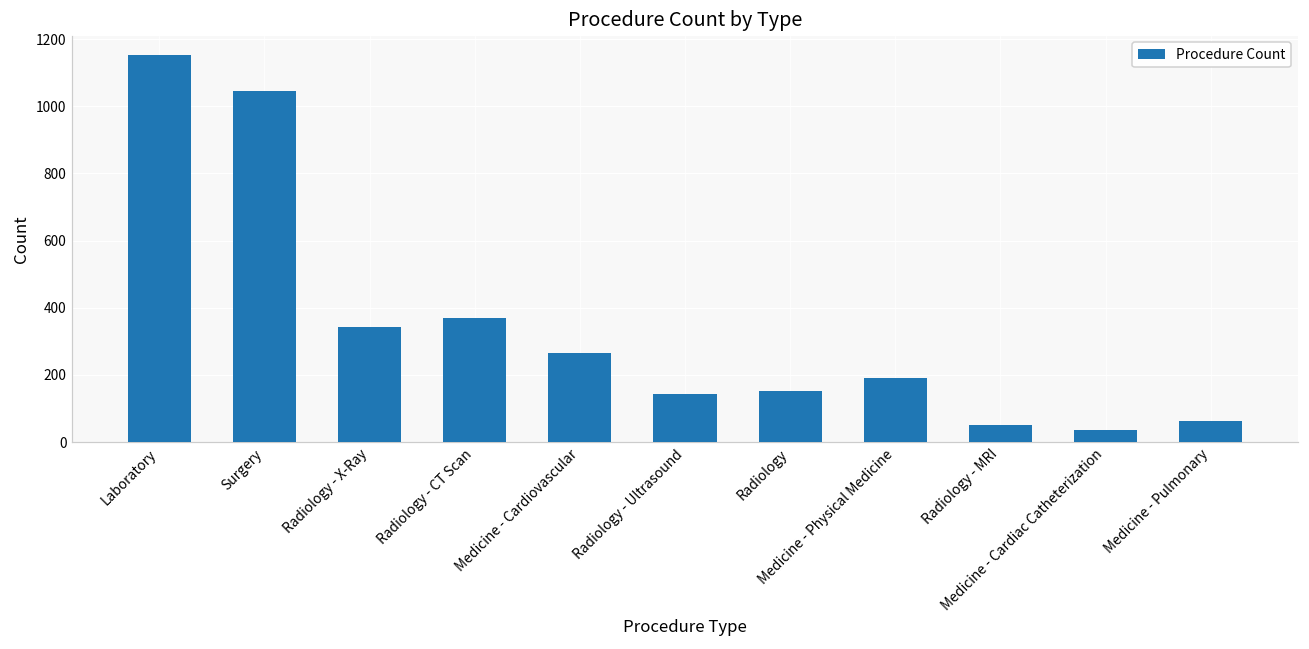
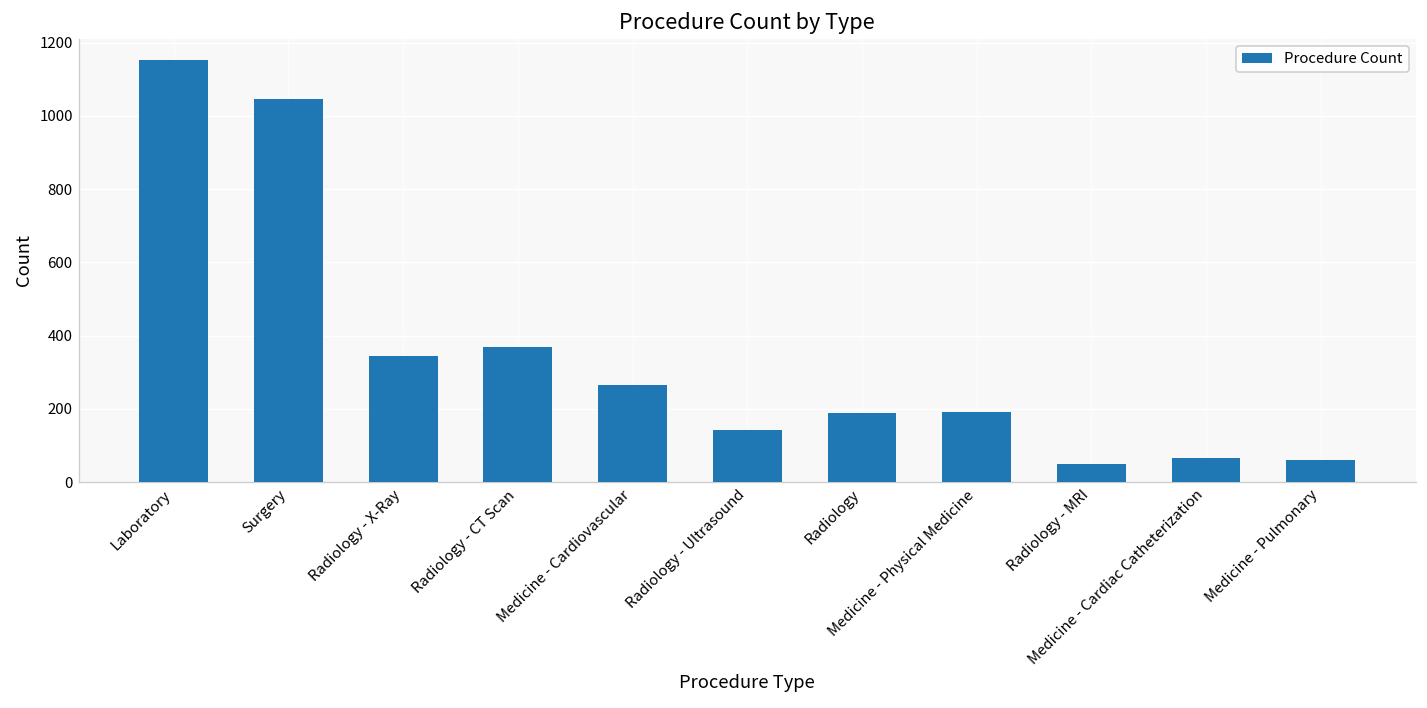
Radiology: 150 -> 190
Medicine - Cardiac Catheterization: 40 -> 70
